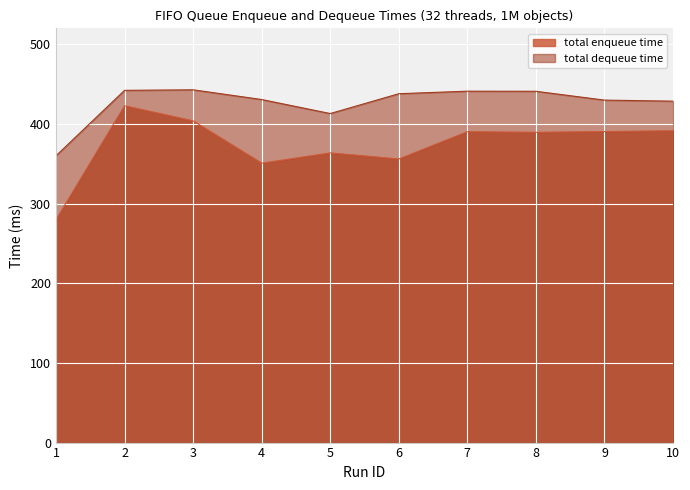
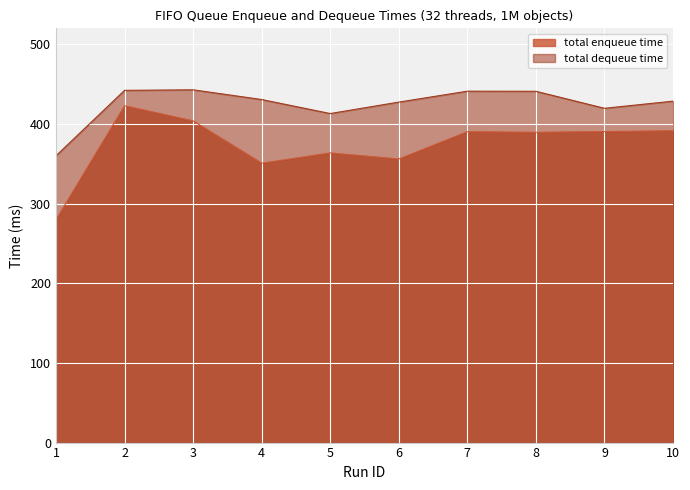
total dequeue time, 6: 440 -> 430
total dequeue time, 9: 430 -> 420
